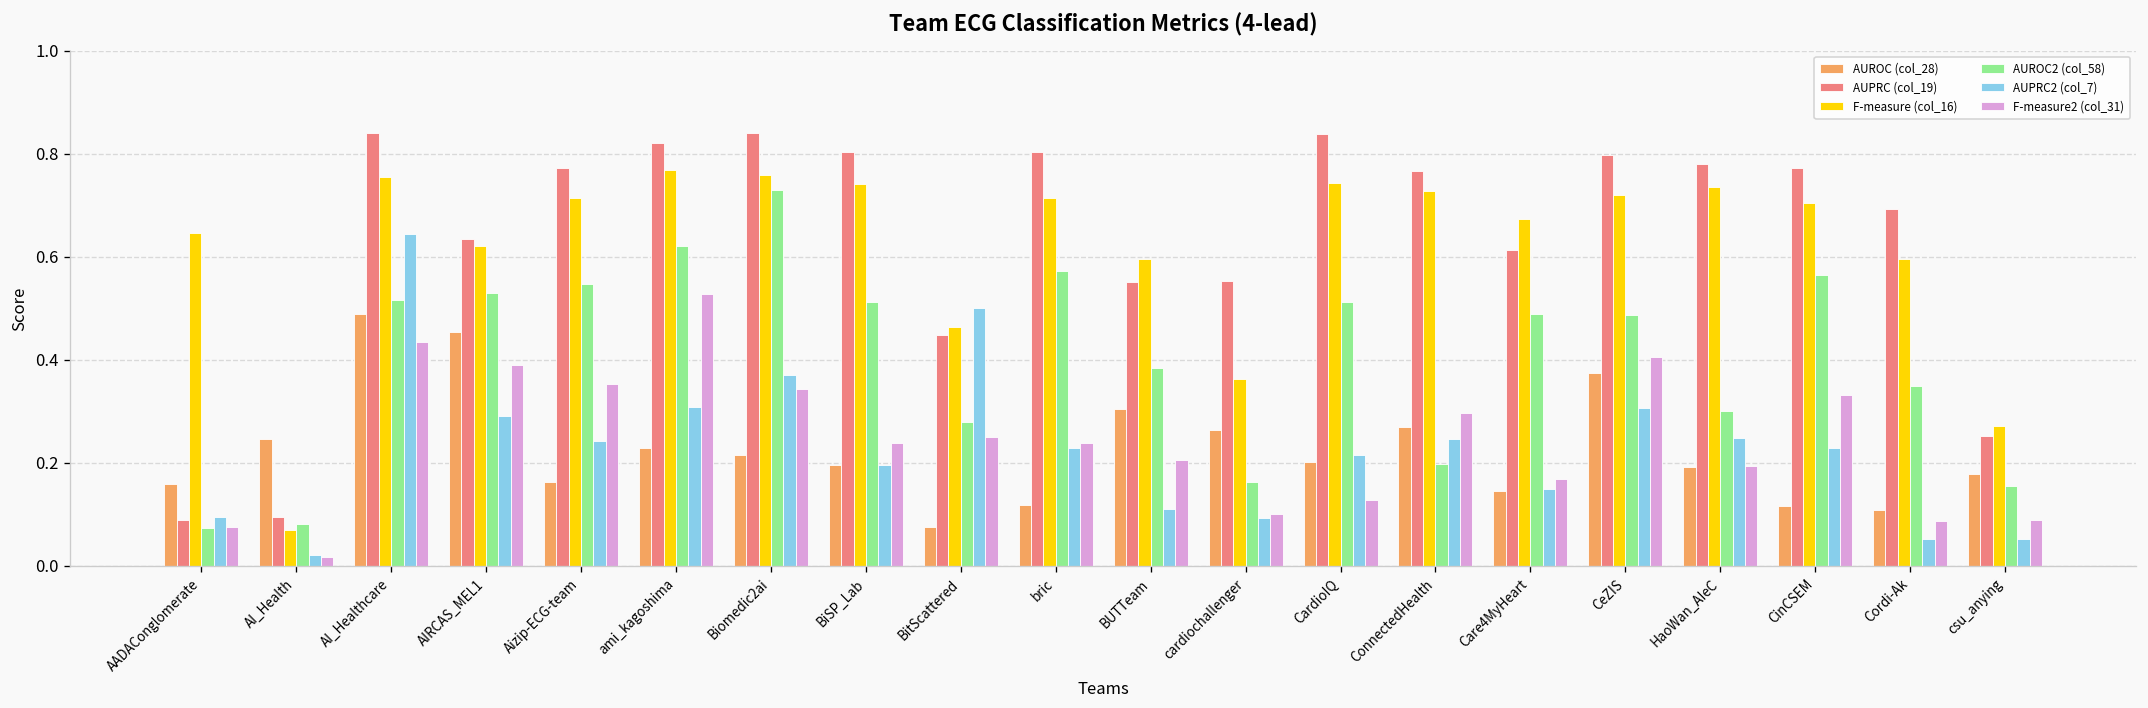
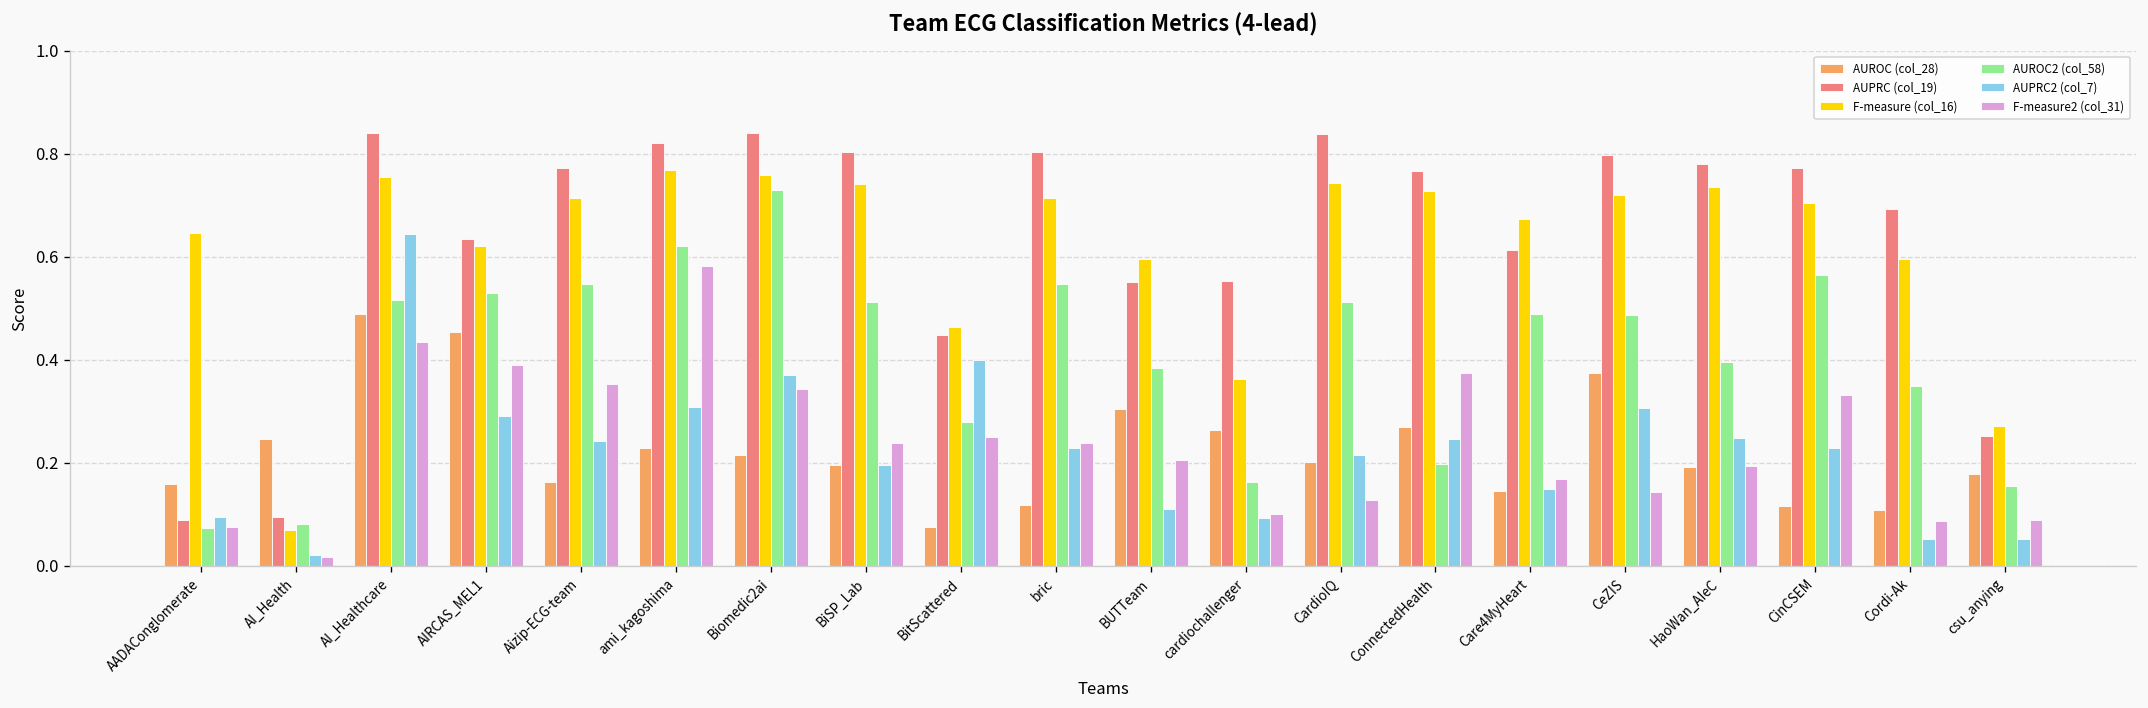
F-measure2 (col_31), ami_kagoshima: 0.53 -> 0.58
AUPRC2 (col_7), BitScattered: 0.5 -> 0.4
AUROC2 (col_58), bric: 0.57 -> 0.55
F-measure2 (col_31), ConnectedHealth: 0.30 -> 0.38
F-measure2 (col_31), CeZIS: 0.41 -> 0.14
AUROC2 (col_58), HaoWan_AIeC: 0.30 -> 0.40
